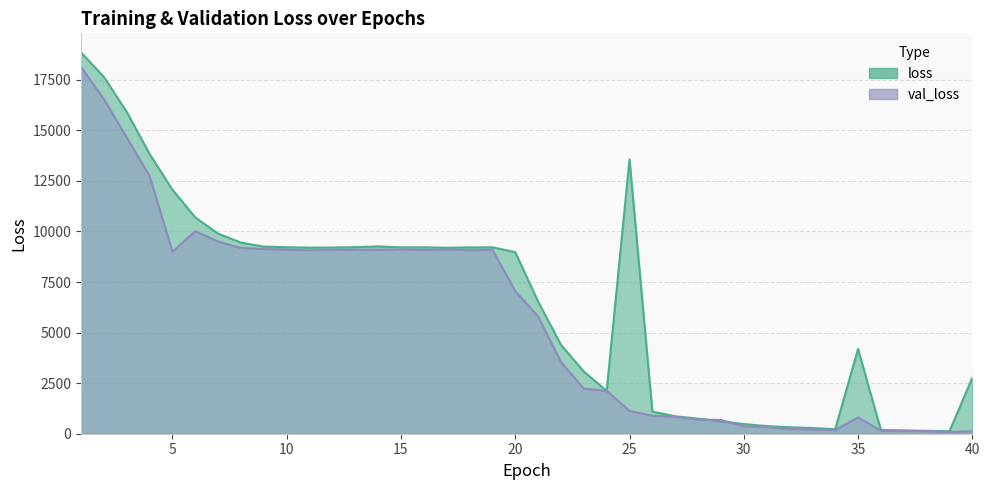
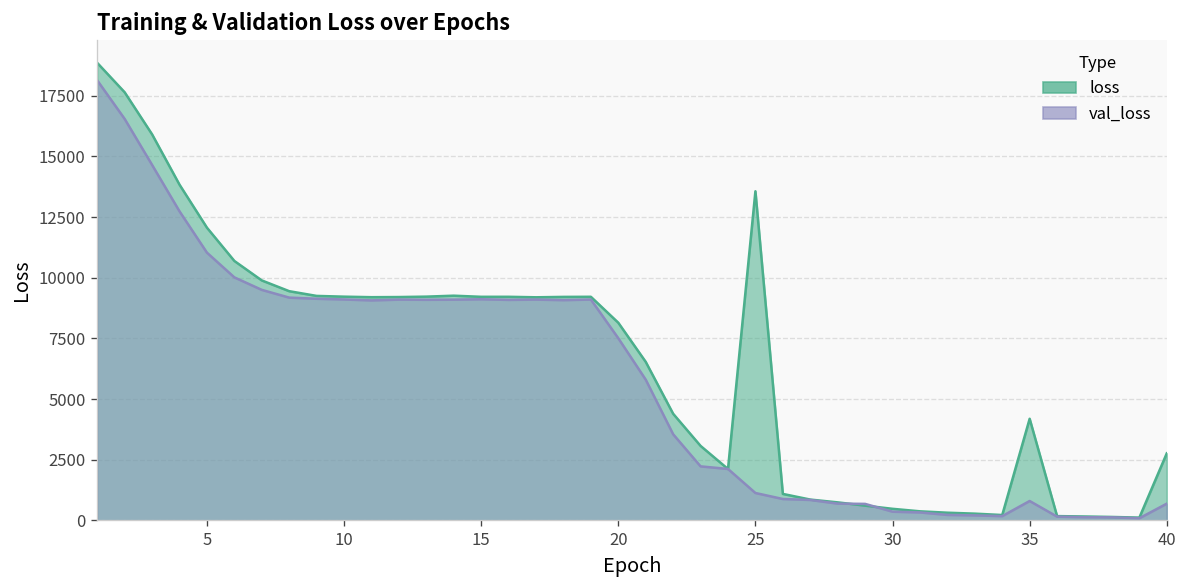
val_loss, 5: 9000 -> 11000
loss, 20: 9000 -> 8100
val_loss, 20: 7100 -> 7500
val_loss, 40: 100 -> 700
